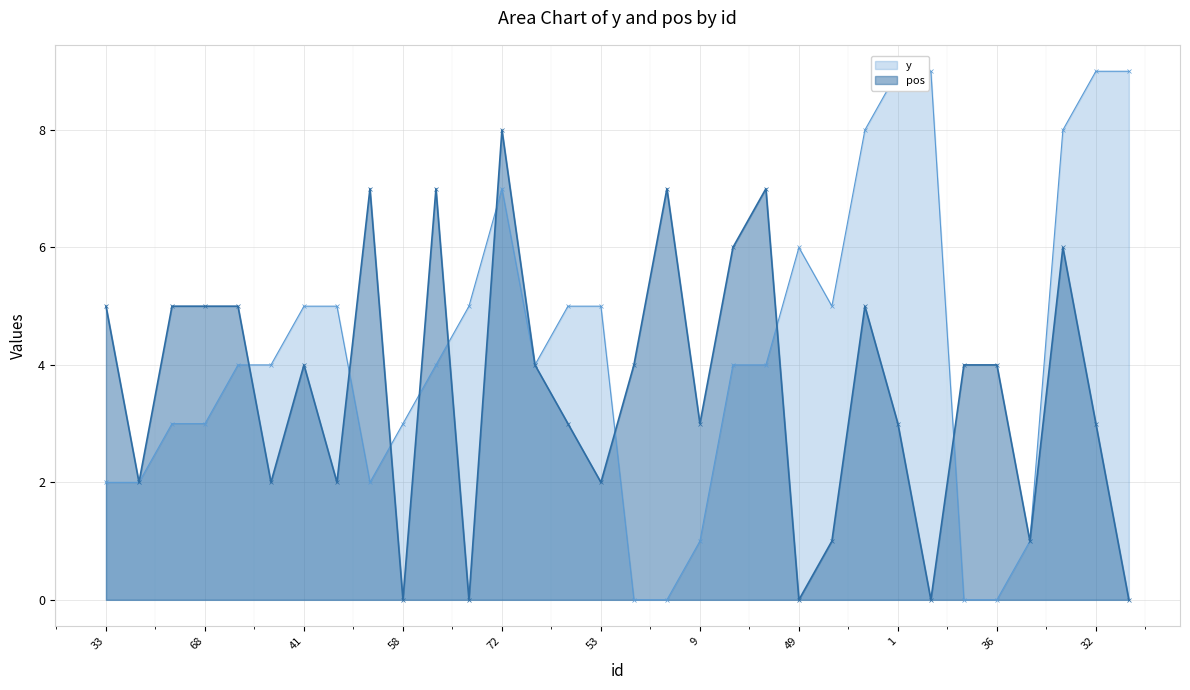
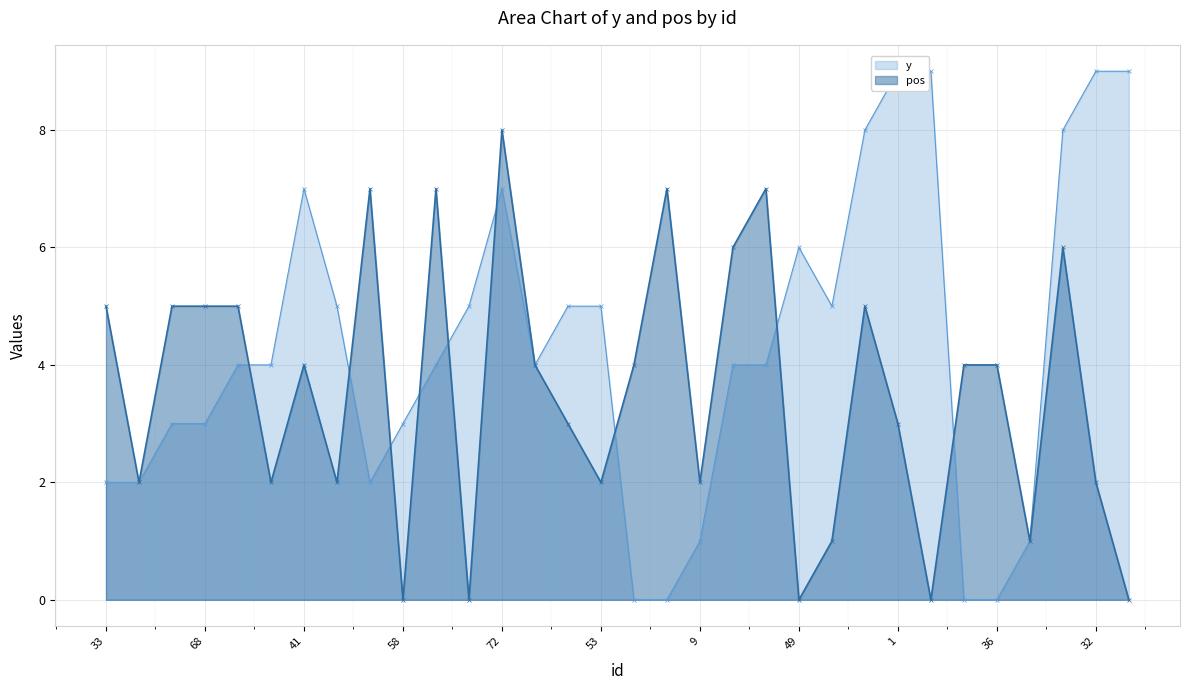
y, 41: 5 -> 7
pos, 9: 3 -> 2
pos, 32: 3 -> 2
